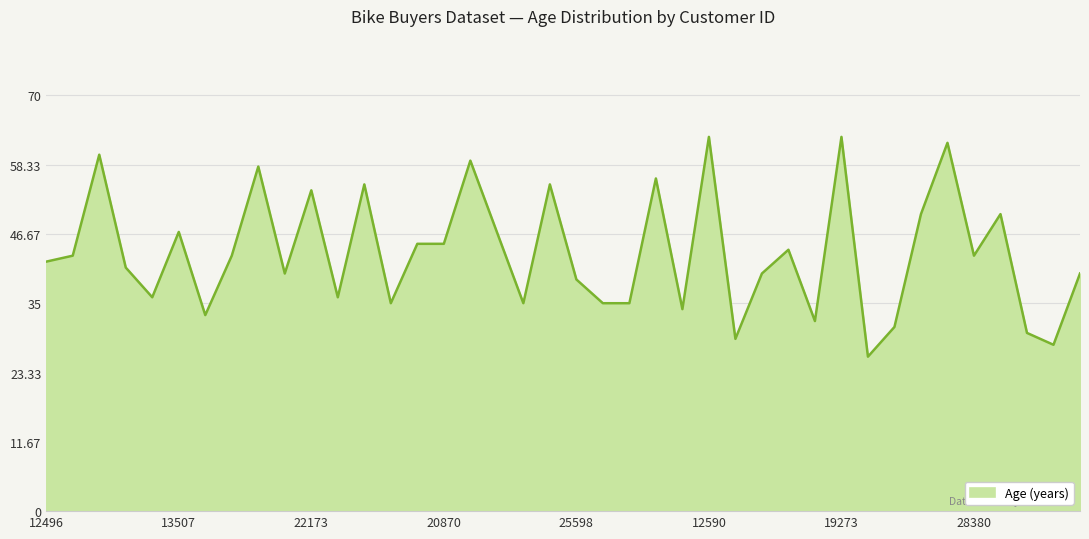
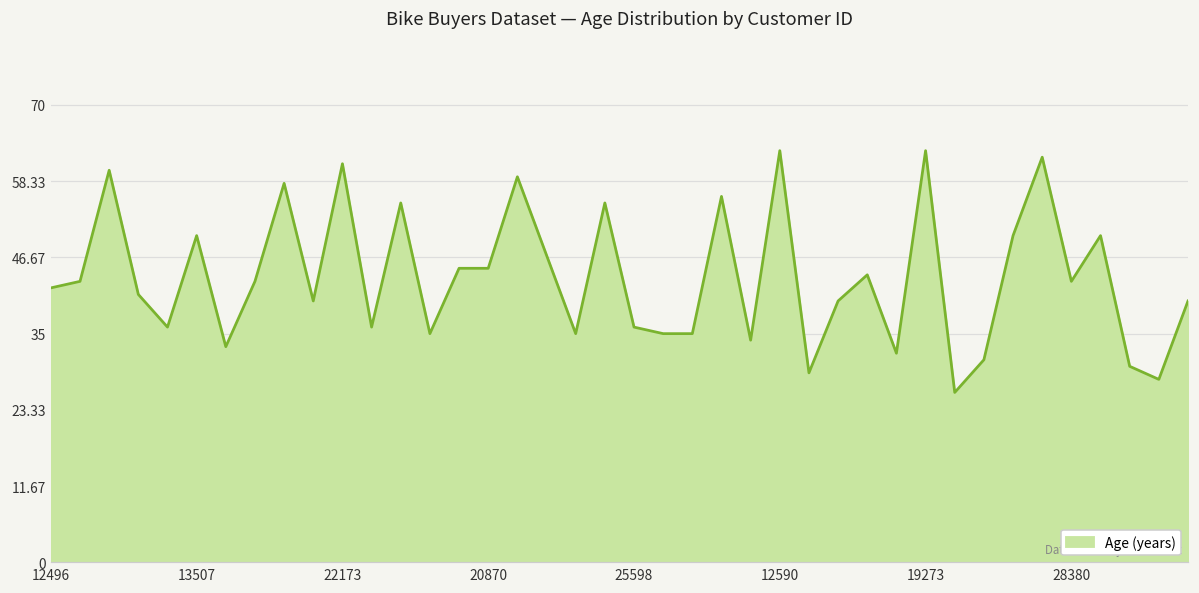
13507: 47 -> 50
22173: 54 -> 61
25598: 39 -> 36
